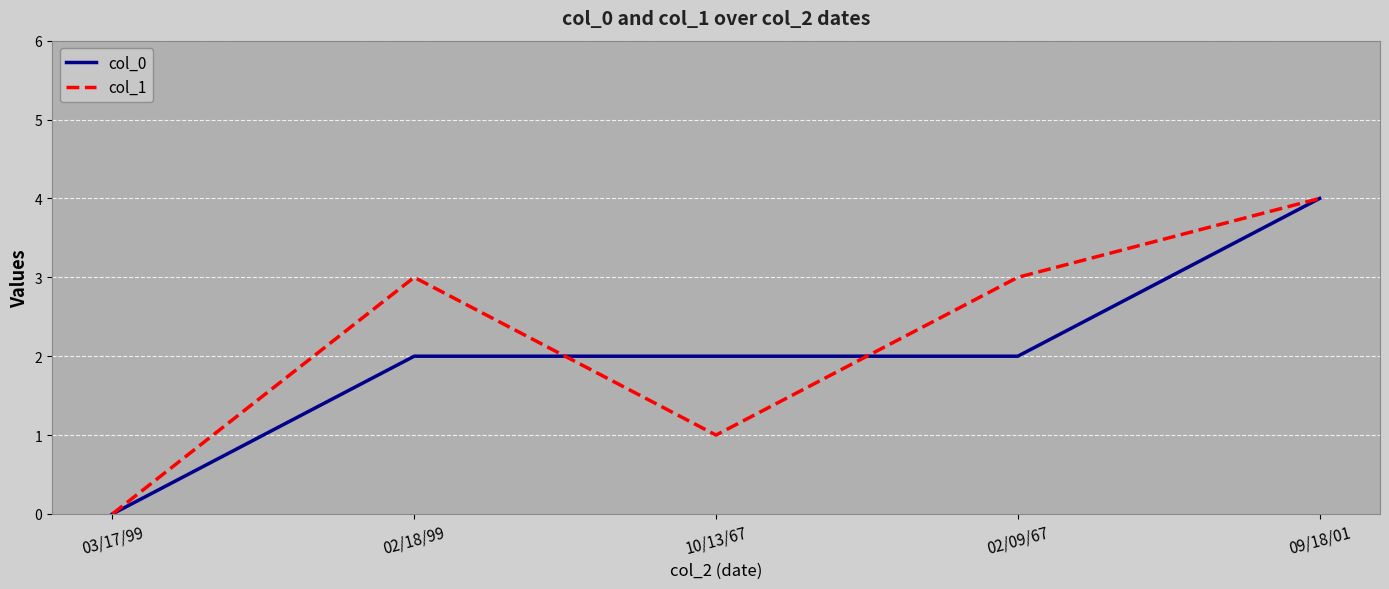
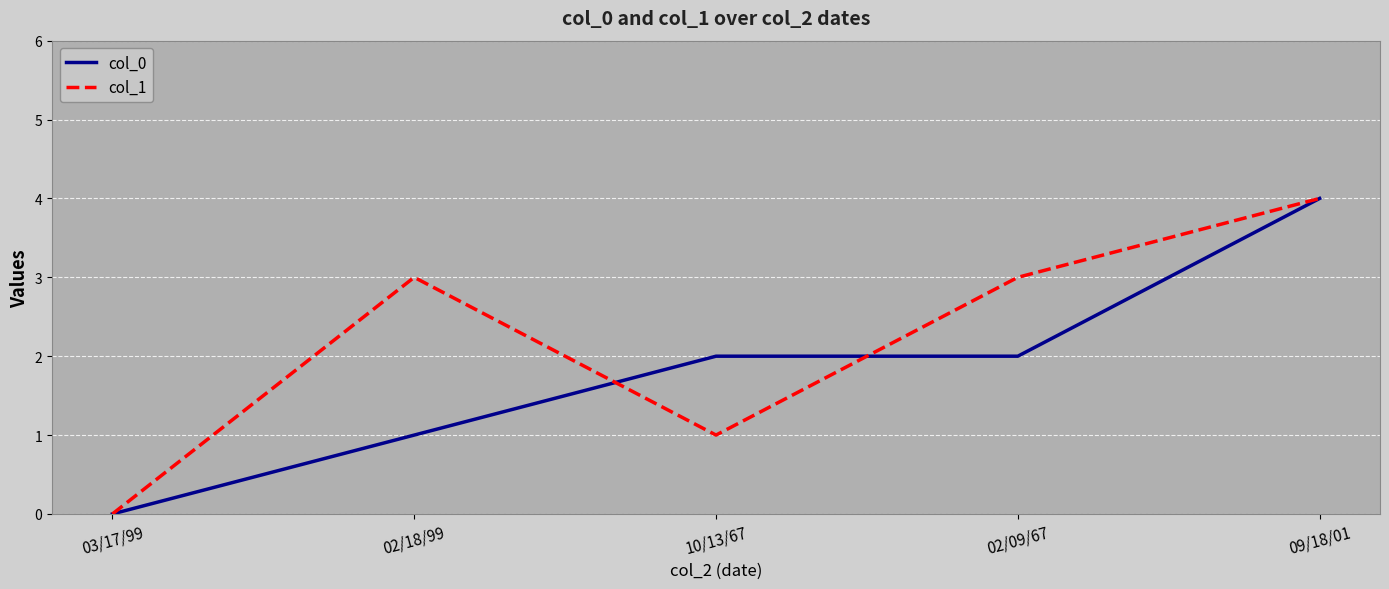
col_0, 02/18/99: 2 -> 1
